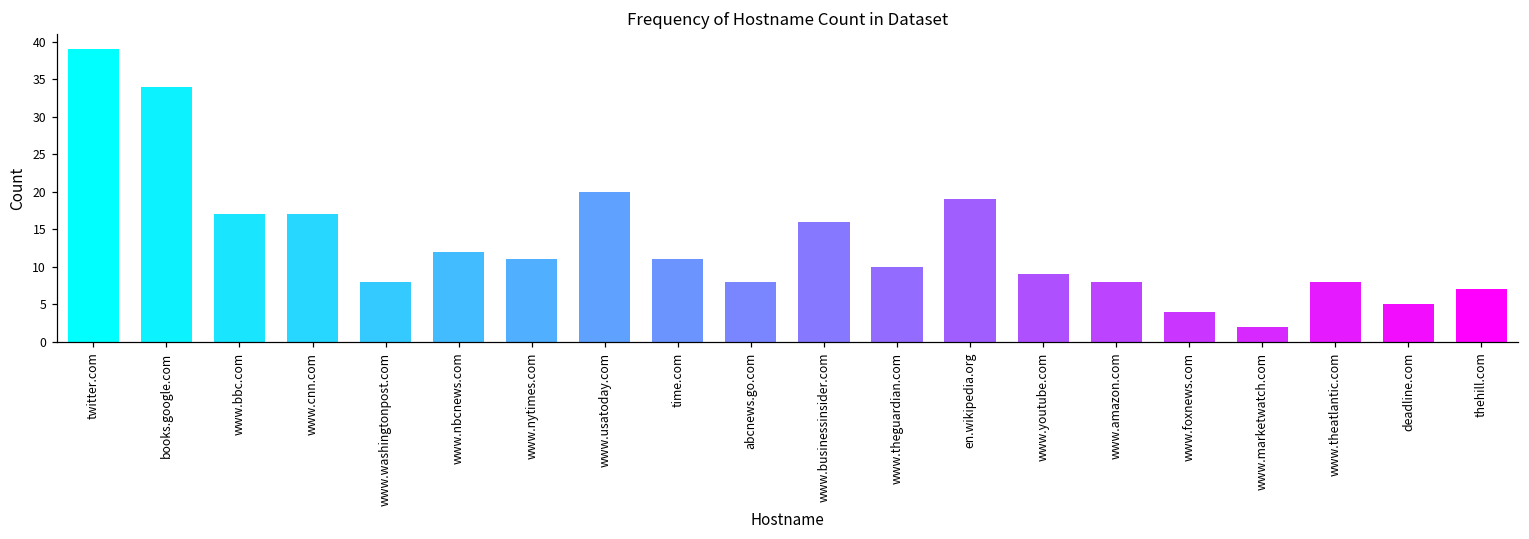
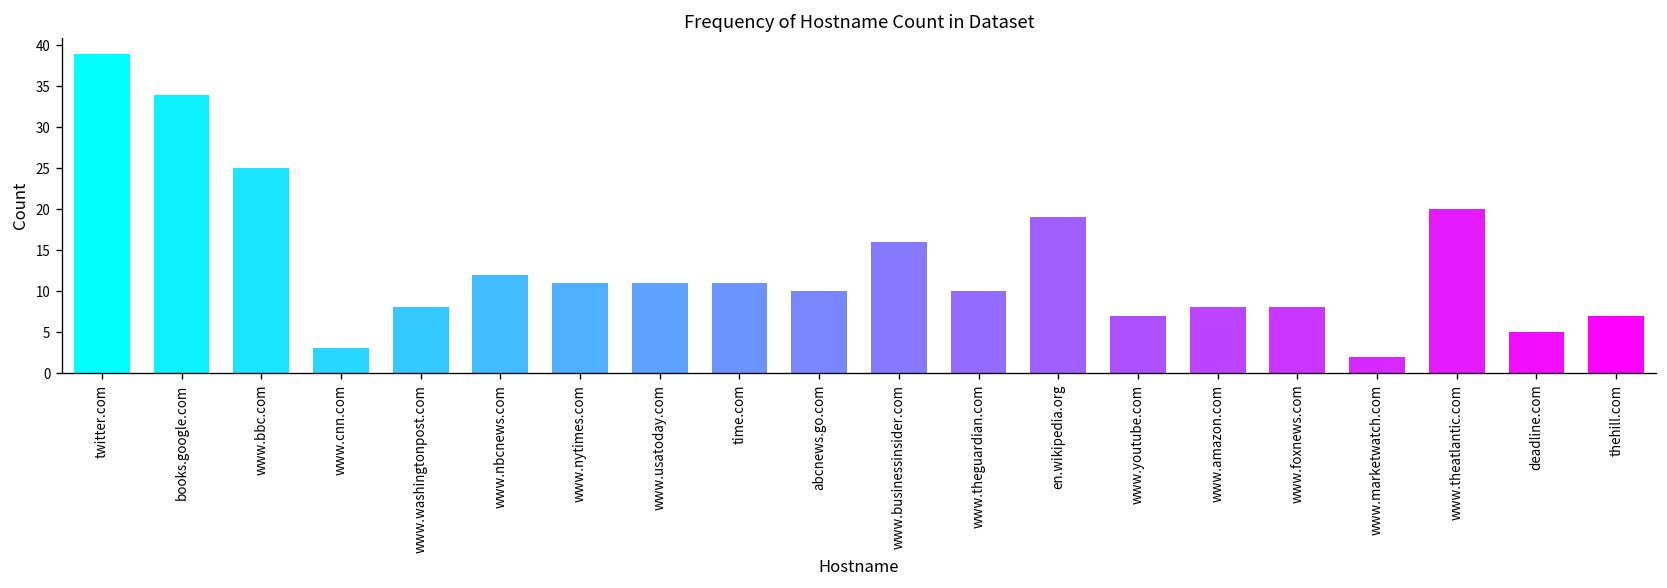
www.bbc.com: 17 -> 25
www.cnn.com: 17 -> 3
www.usatoday.com: 20 -> 11
abcnews.go.com: 8 -> 10
www.youtube.com: 9 -> 7
www.foxnews.com: 4 -> 8
www.theatlantic.com: 8 -> 20
